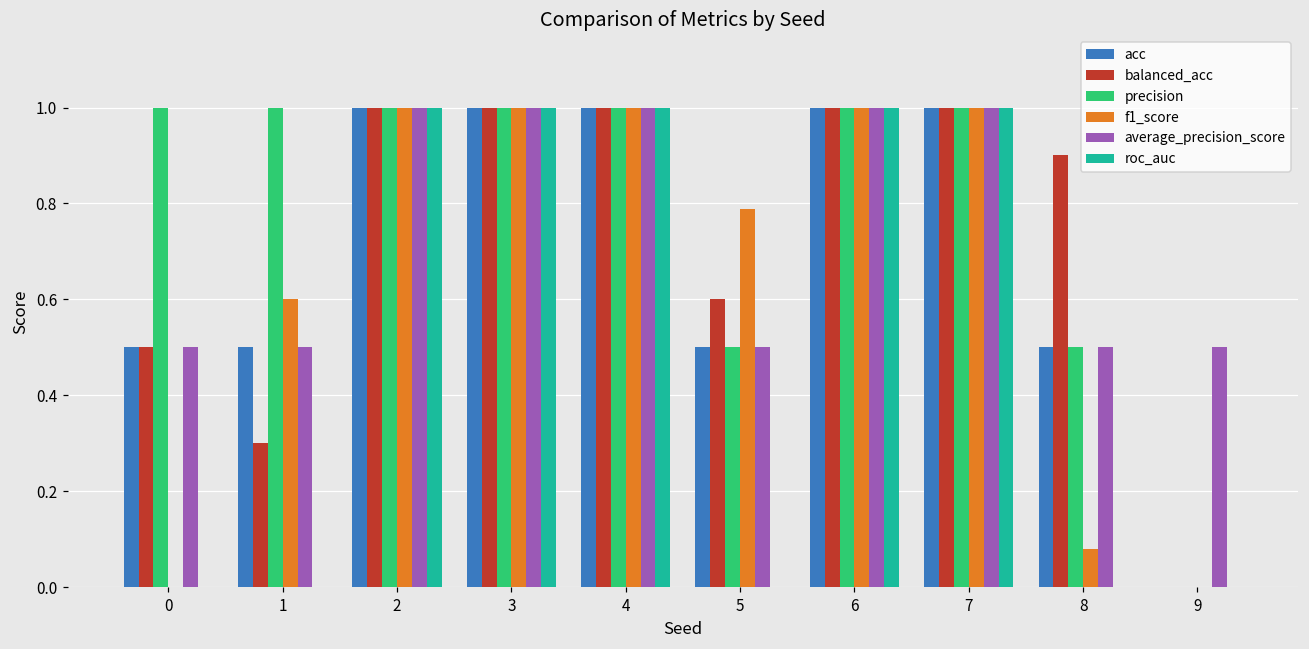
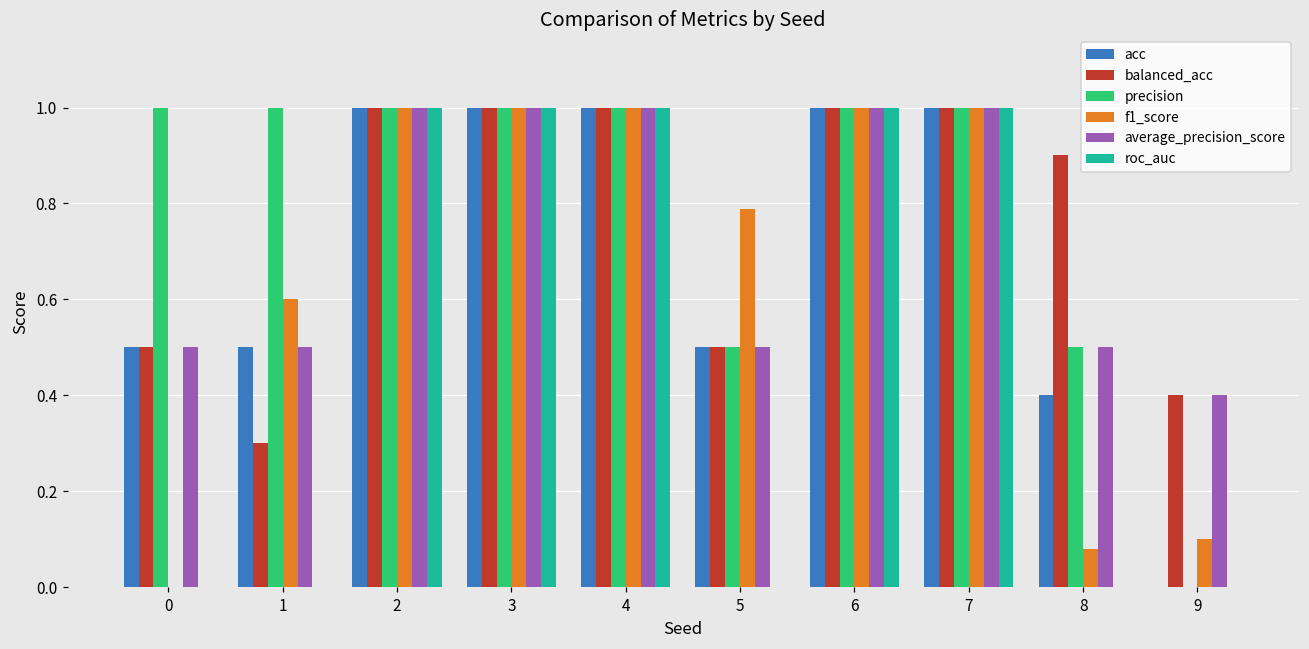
balanced_acc, 5: 0.6 -> 0.5
acc, 8: 0.5 -> 0.4
balanced_acc, 9: 0.0 -> 0.4
f1_score, 9: 0.0 -> 0.1
average_precision_score, 9: 0.5 -> 0.4
